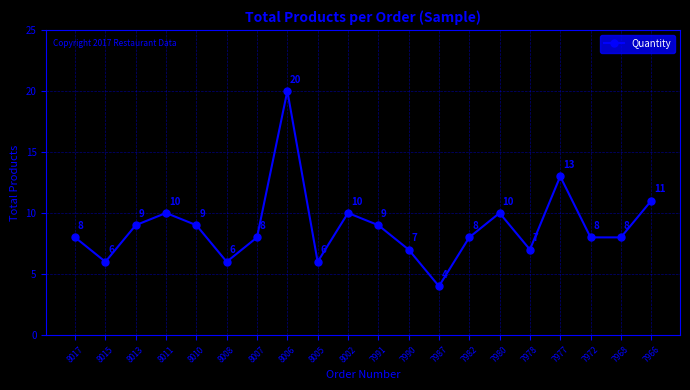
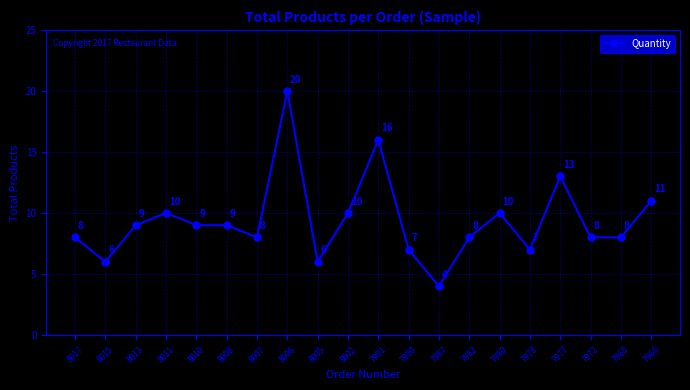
8008: 6 -> 9
7991: 9 -> 16
